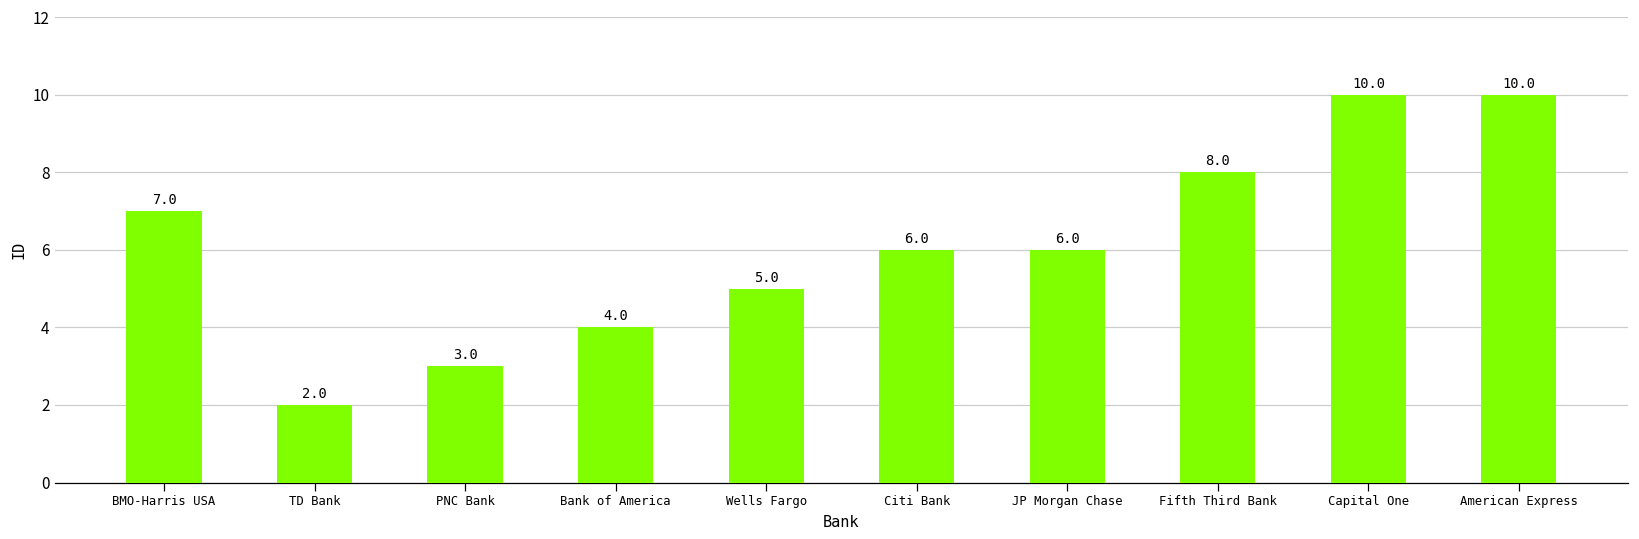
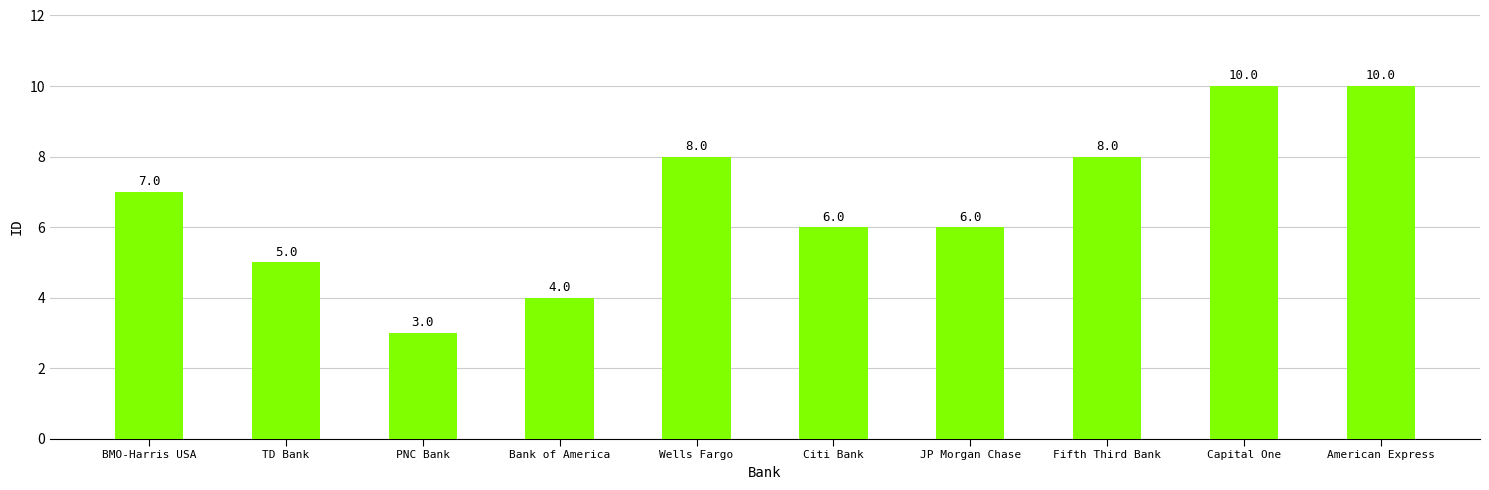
TD Bank: 2.0 -> 5.0
Wells Fargo: 5.0 -> 8.0
